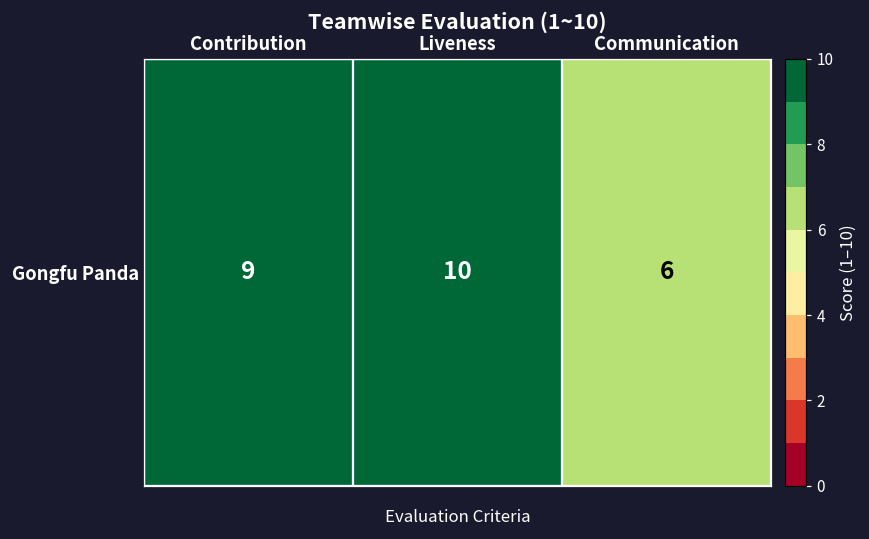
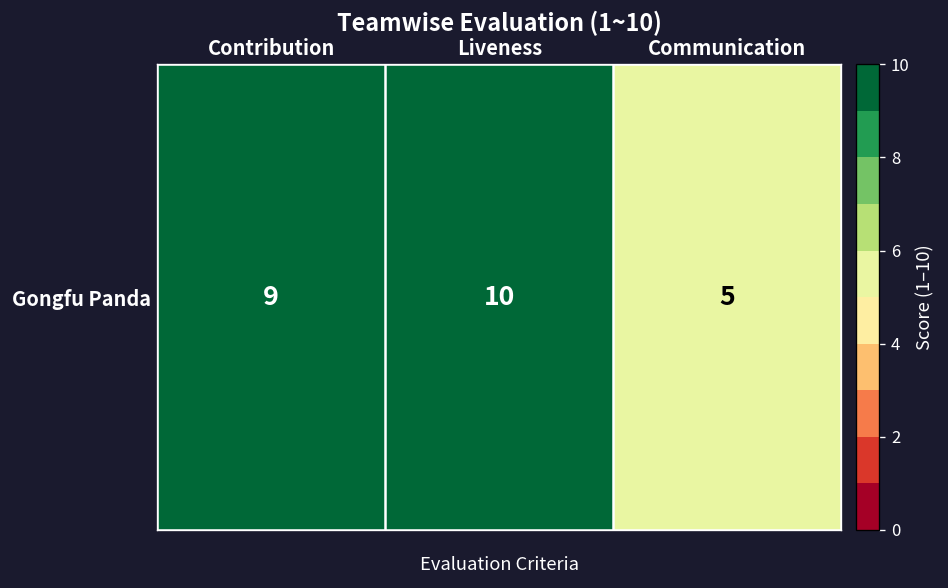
Gongfu Panda, Communication: 6 -> 5
